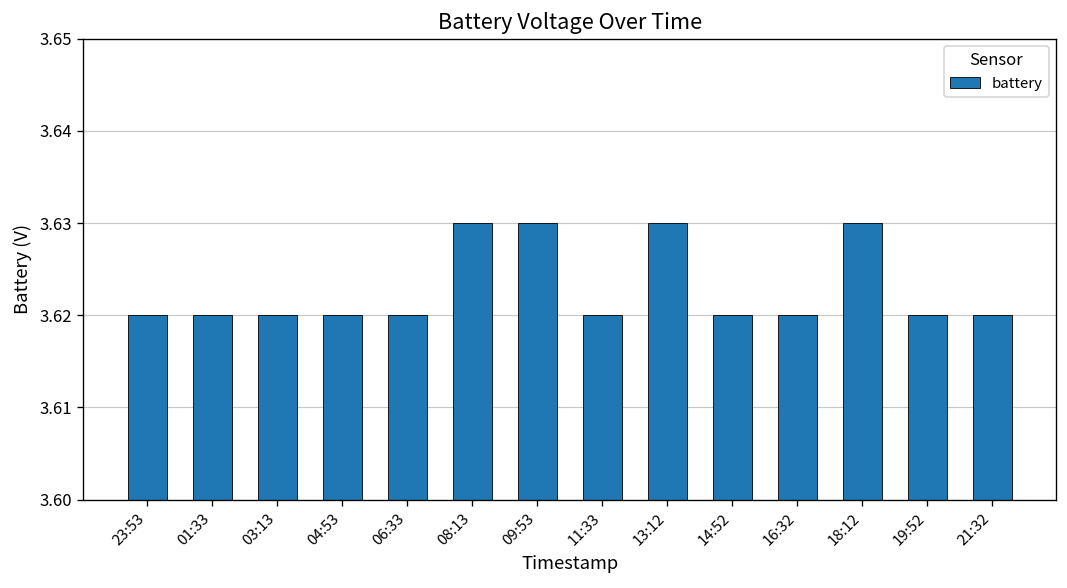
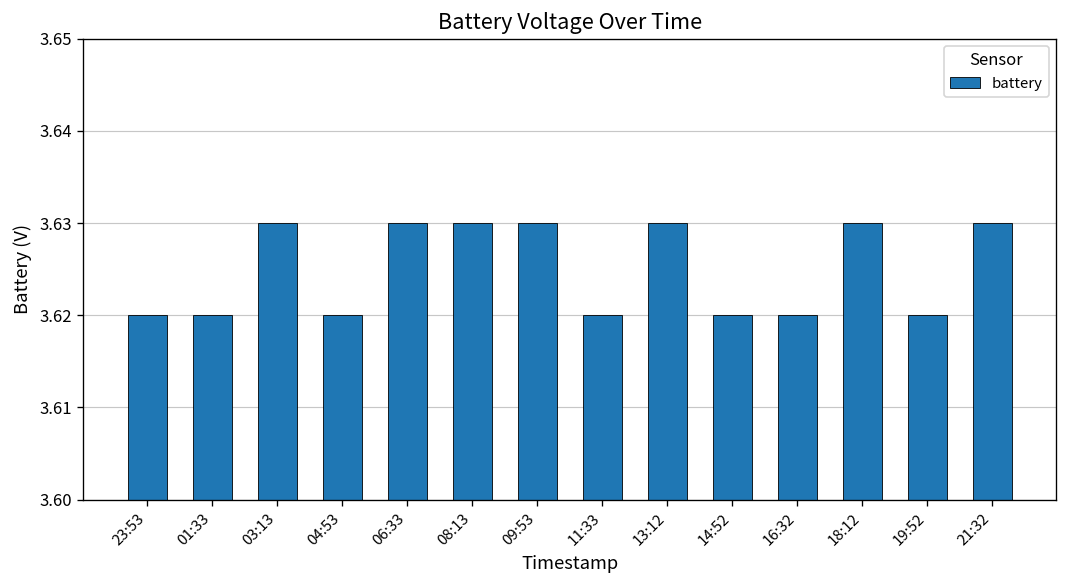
03:13: 3.62 -> 3.63
06:33: 3.62 -> 3.63
21:32: 3.62 -> 3.63
